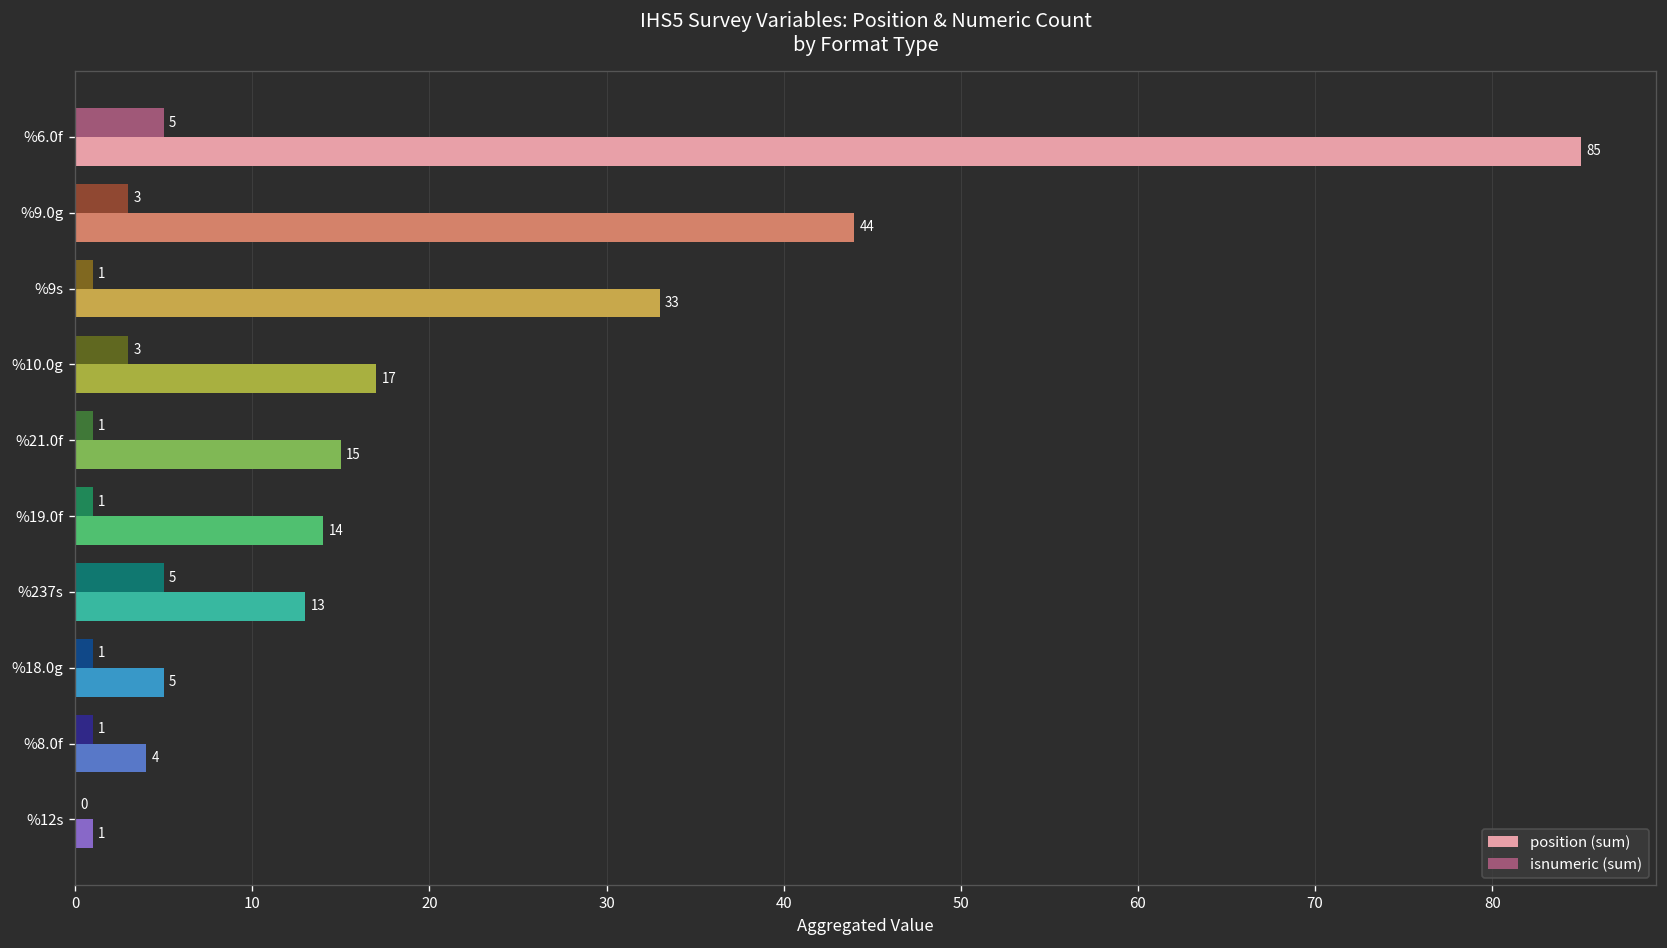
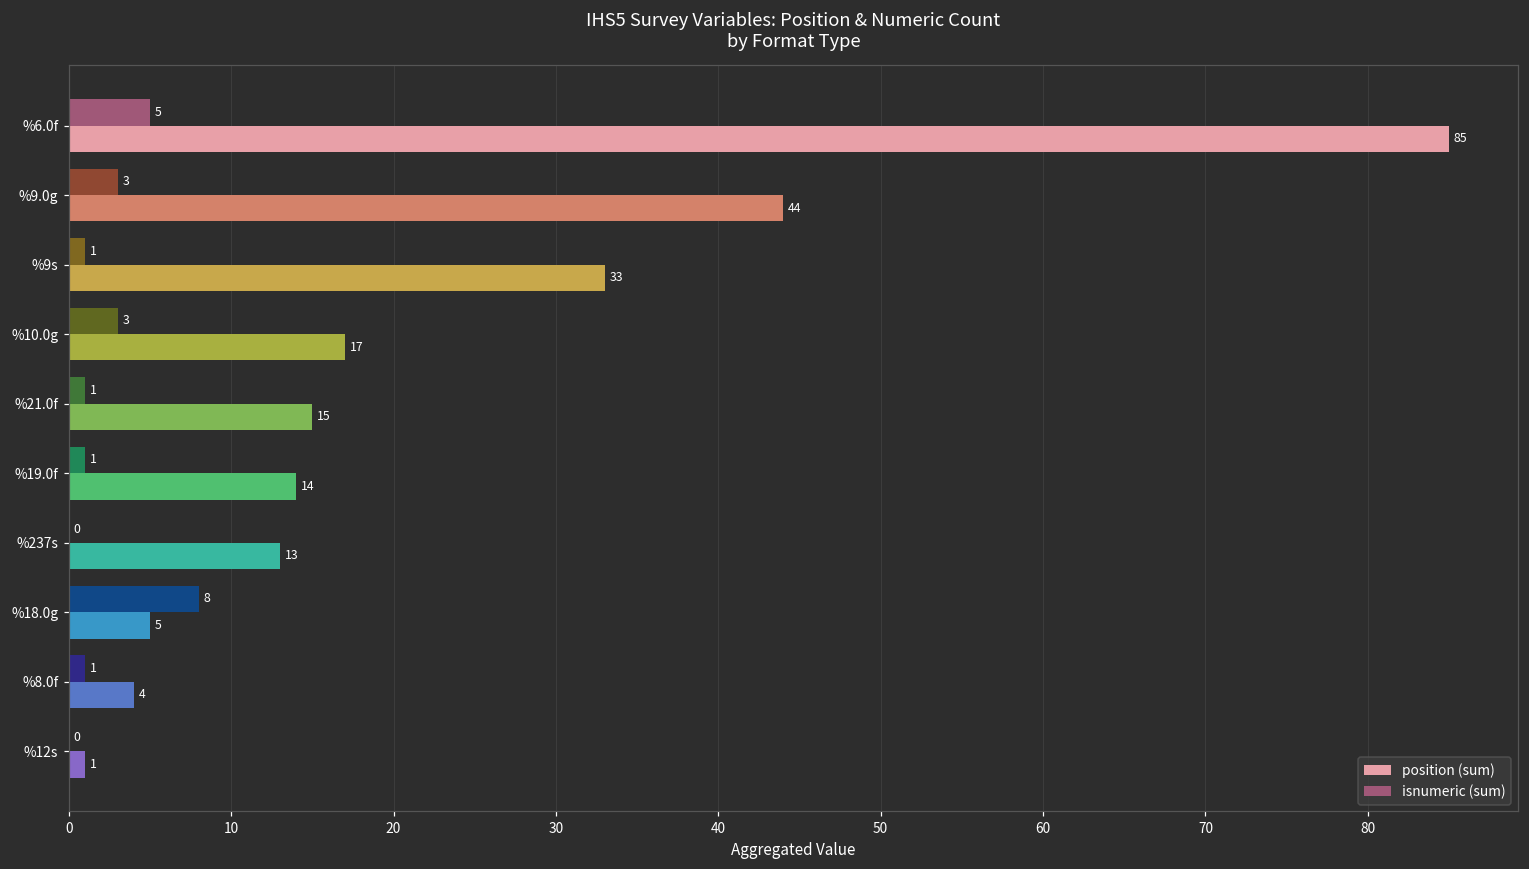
isnumeric (sum), %237s: 5 -> 0
isnumeric (sum), %18.0g: 1 -> 8
